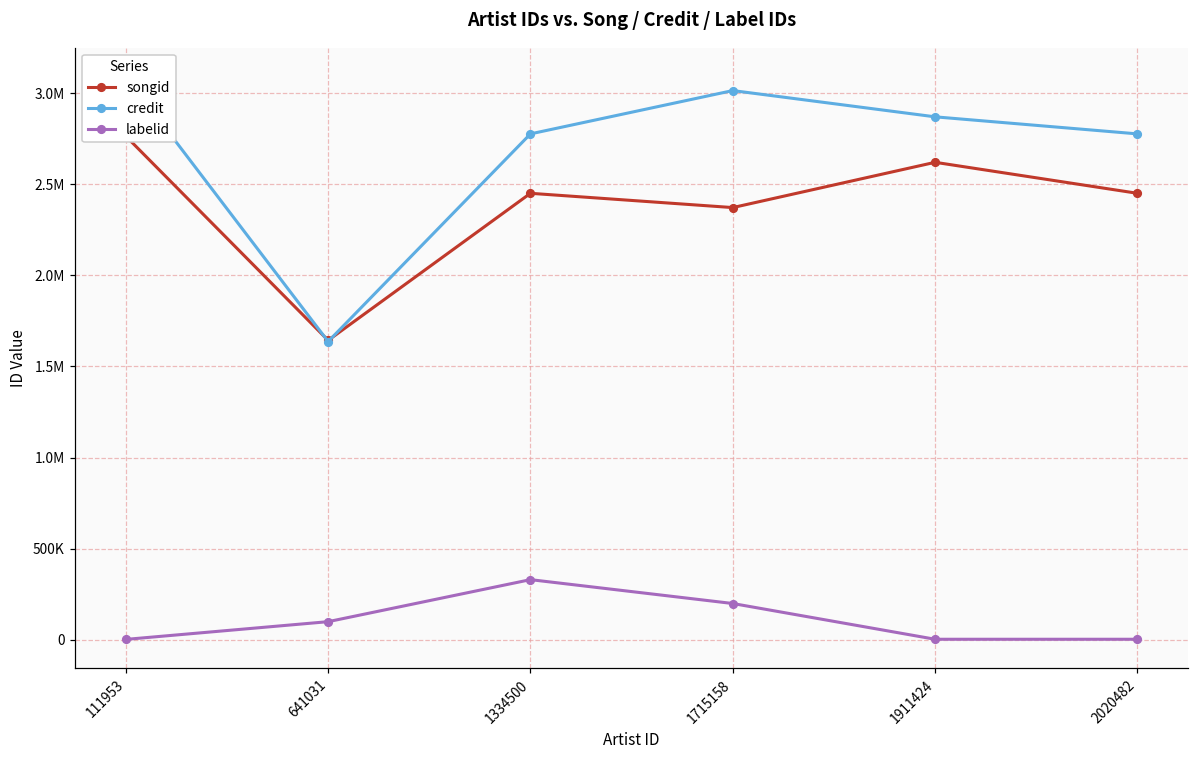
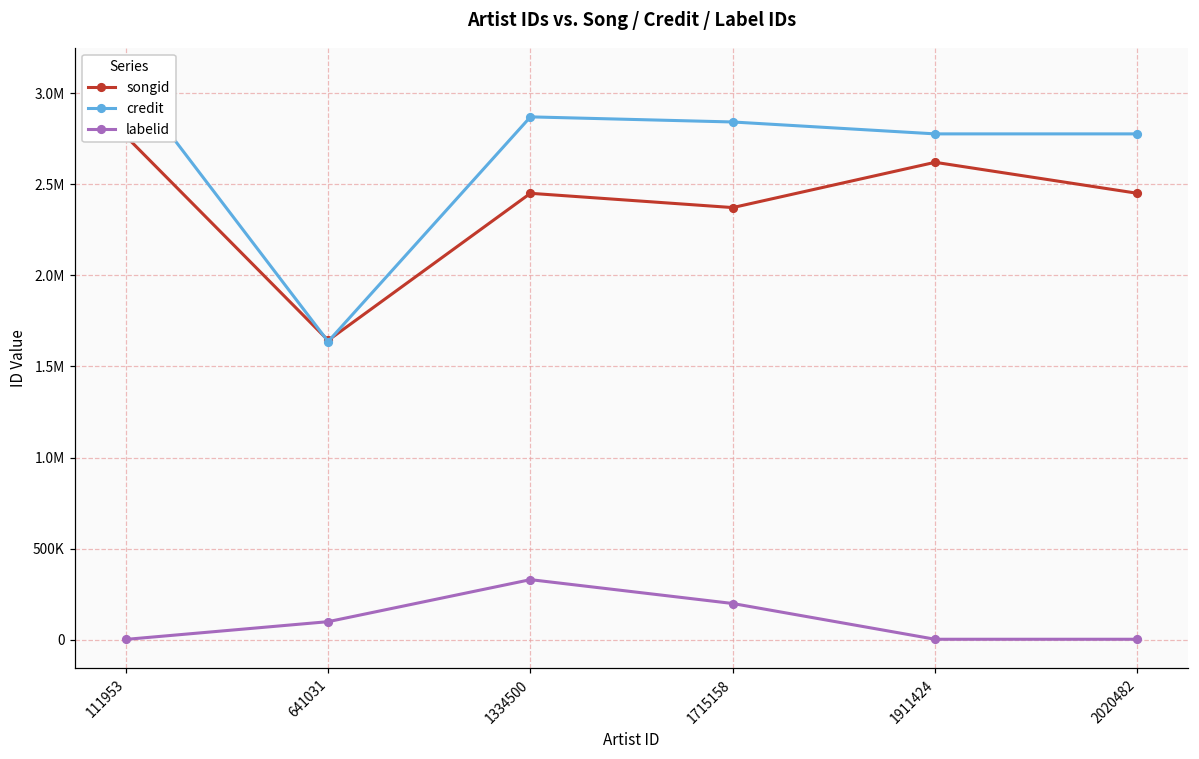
credit, 1334500: 2780000 -> 2870000
credit, 1715158: 3010000 -> 2840000
credit, 1911424: 2870000 -> 2780000
